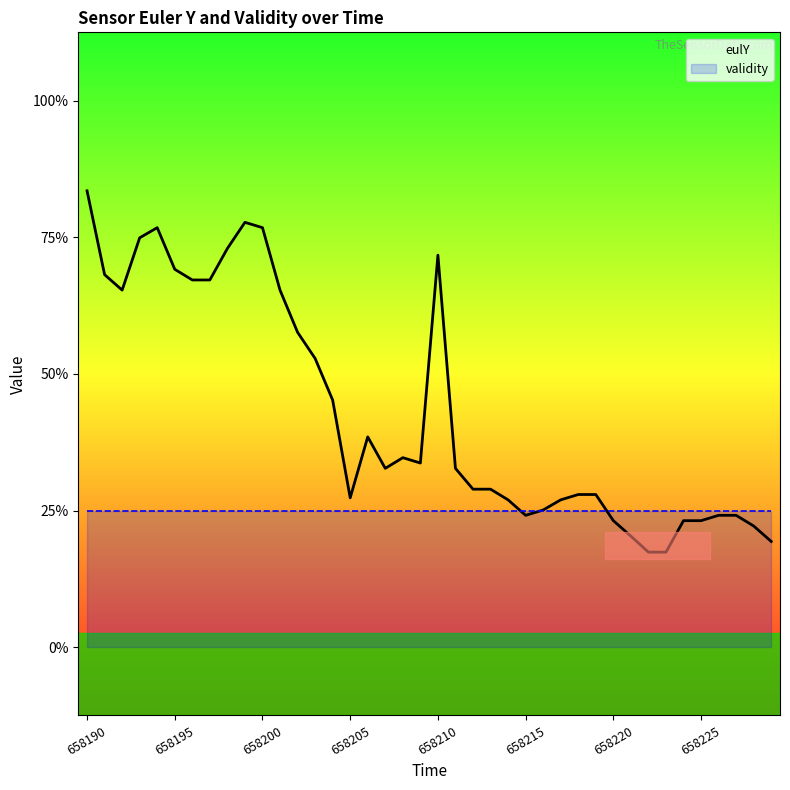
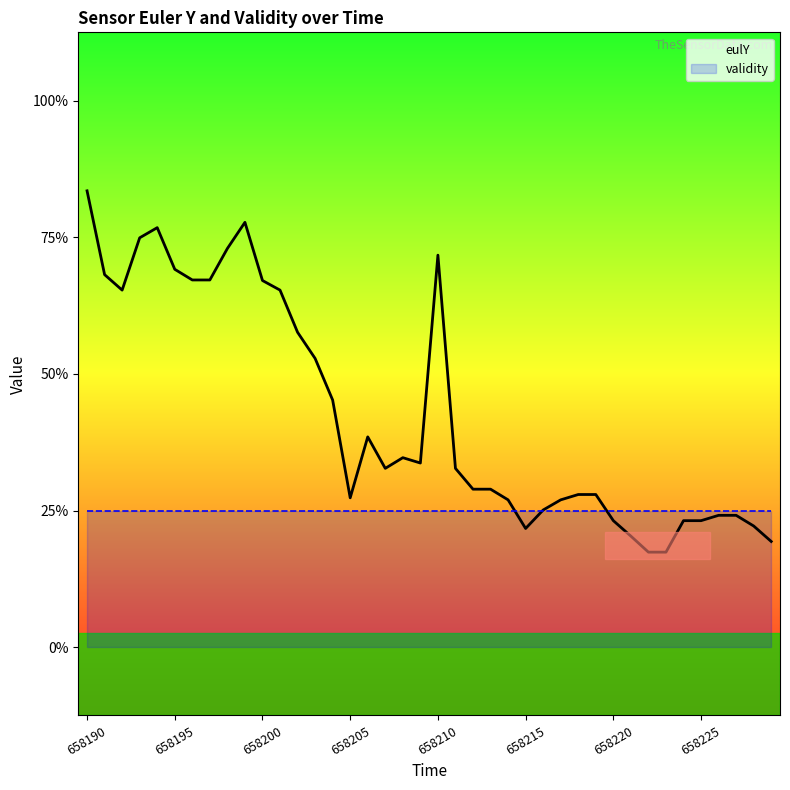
eulY, 658200: 77% -> 67%
eulY, 658215: 24% -> 22%
